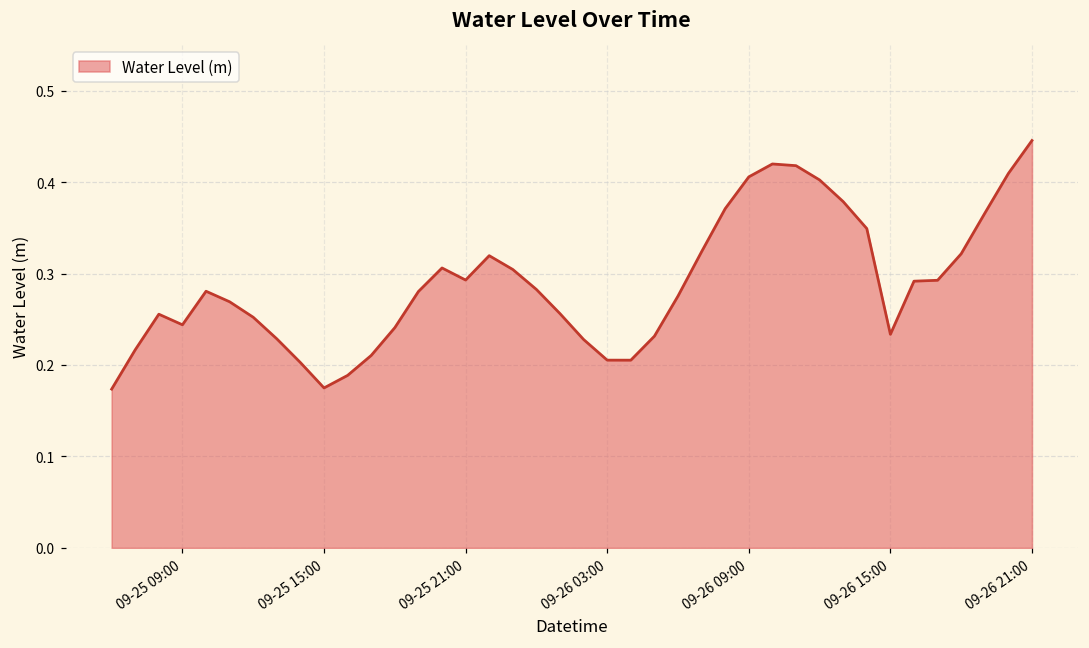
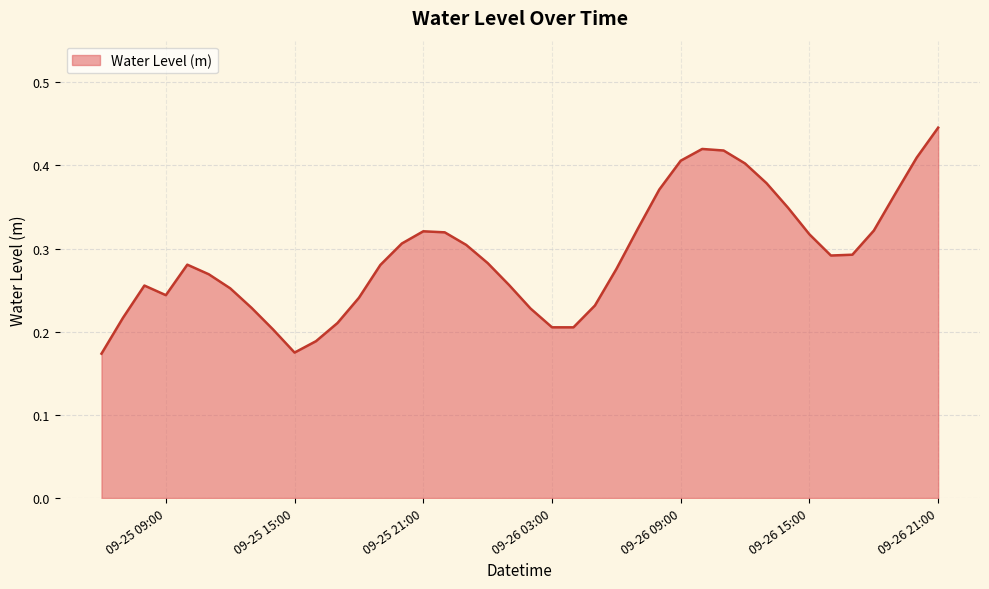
09-25 21:00: 0.29 -> 0.32
09-26 15:00: 0.23 -> 0.32
